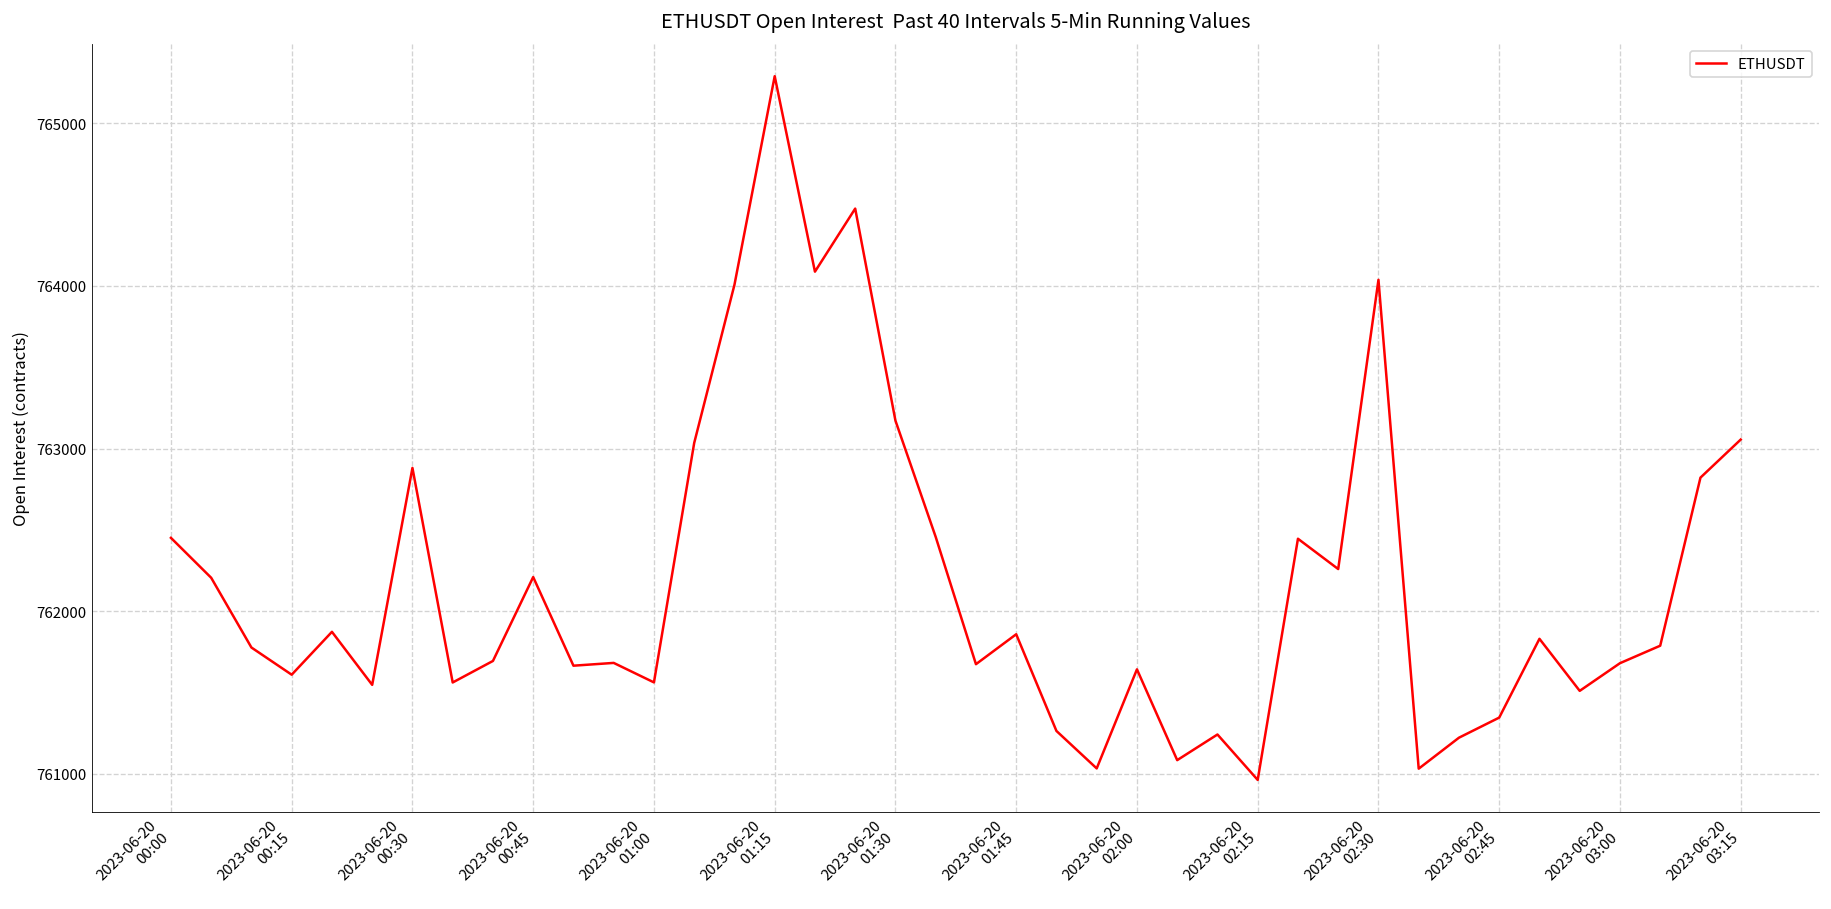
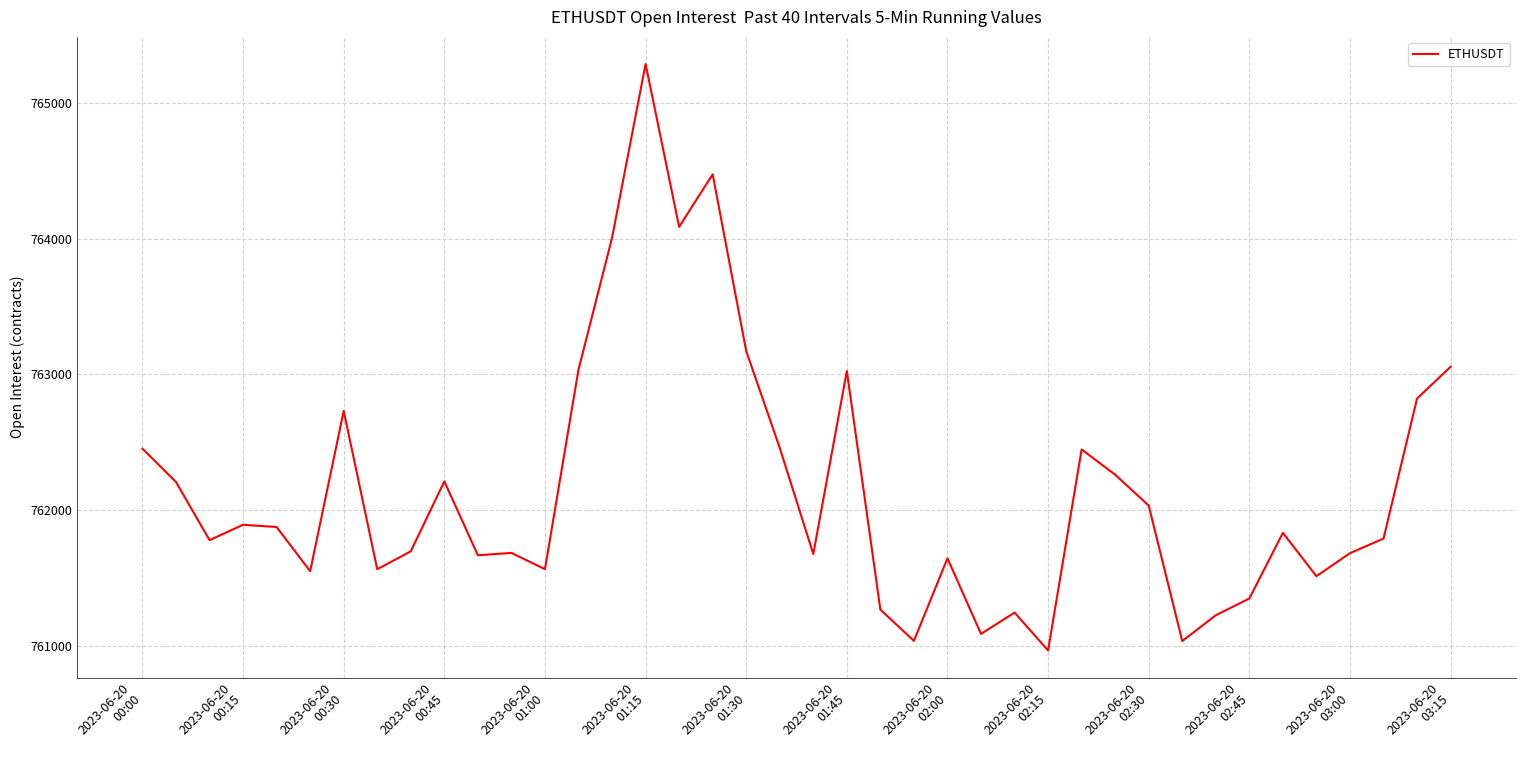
2023-06-20 00:15: 761610 -> 761890
2023-06-20 00:30: 762880 -> 762730
2023-06-20 01:45: 761860 -> 763030
2023-06-20 02:30: 764040 -> 762030
